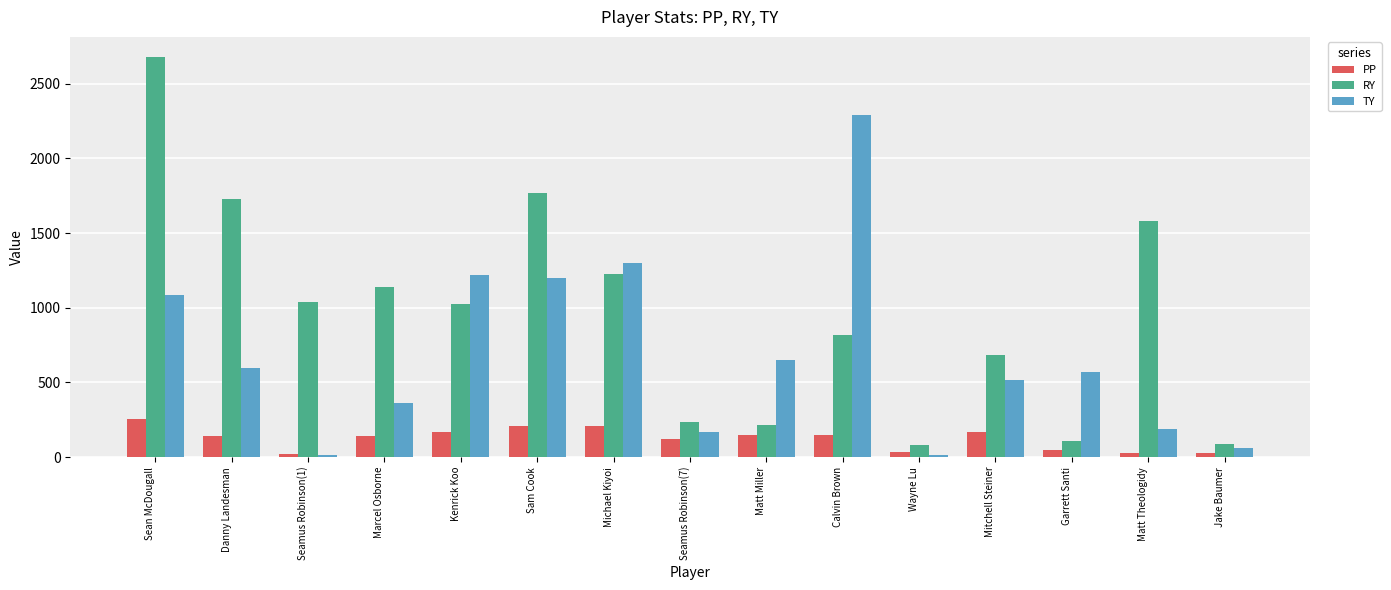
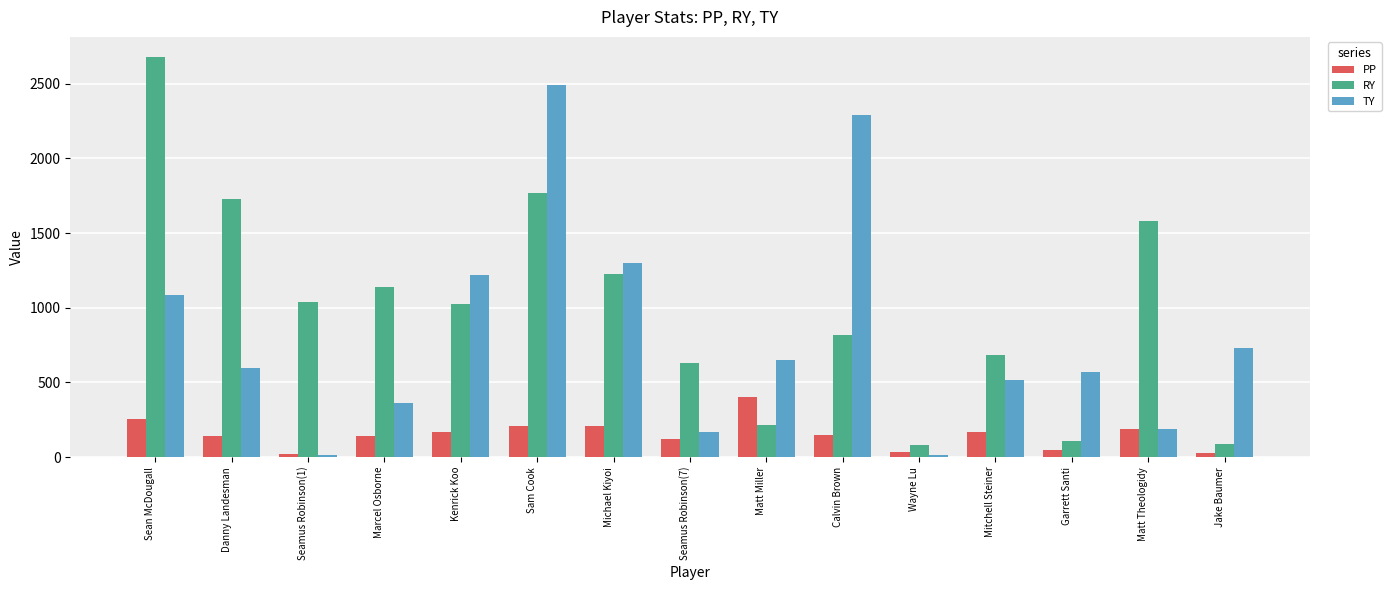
TY, Sam Cook: 1200 -> 2490
RY, Seamus Robinson(7): 240 -> 630
PP, Matt Miller: 150 -> 400
PP, Matt Theologidy: 30 -> 190
TY, Jake Baumer: 60 -> 730
